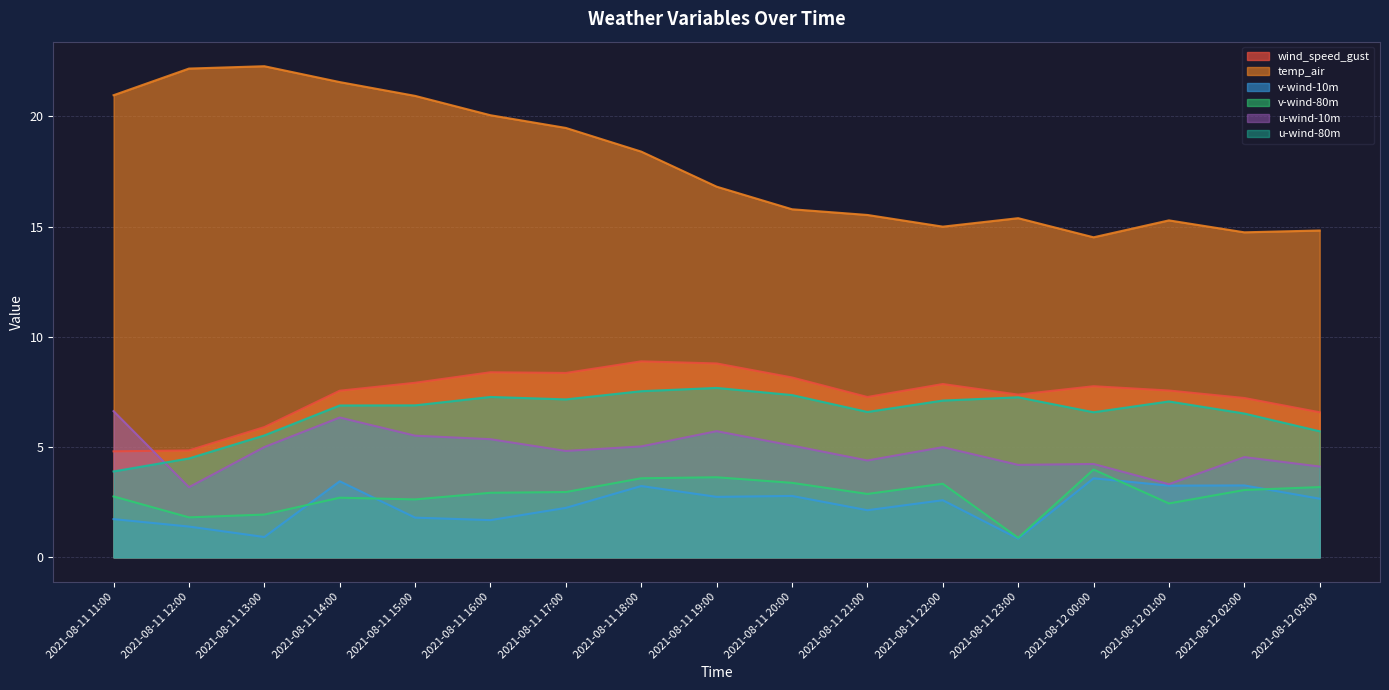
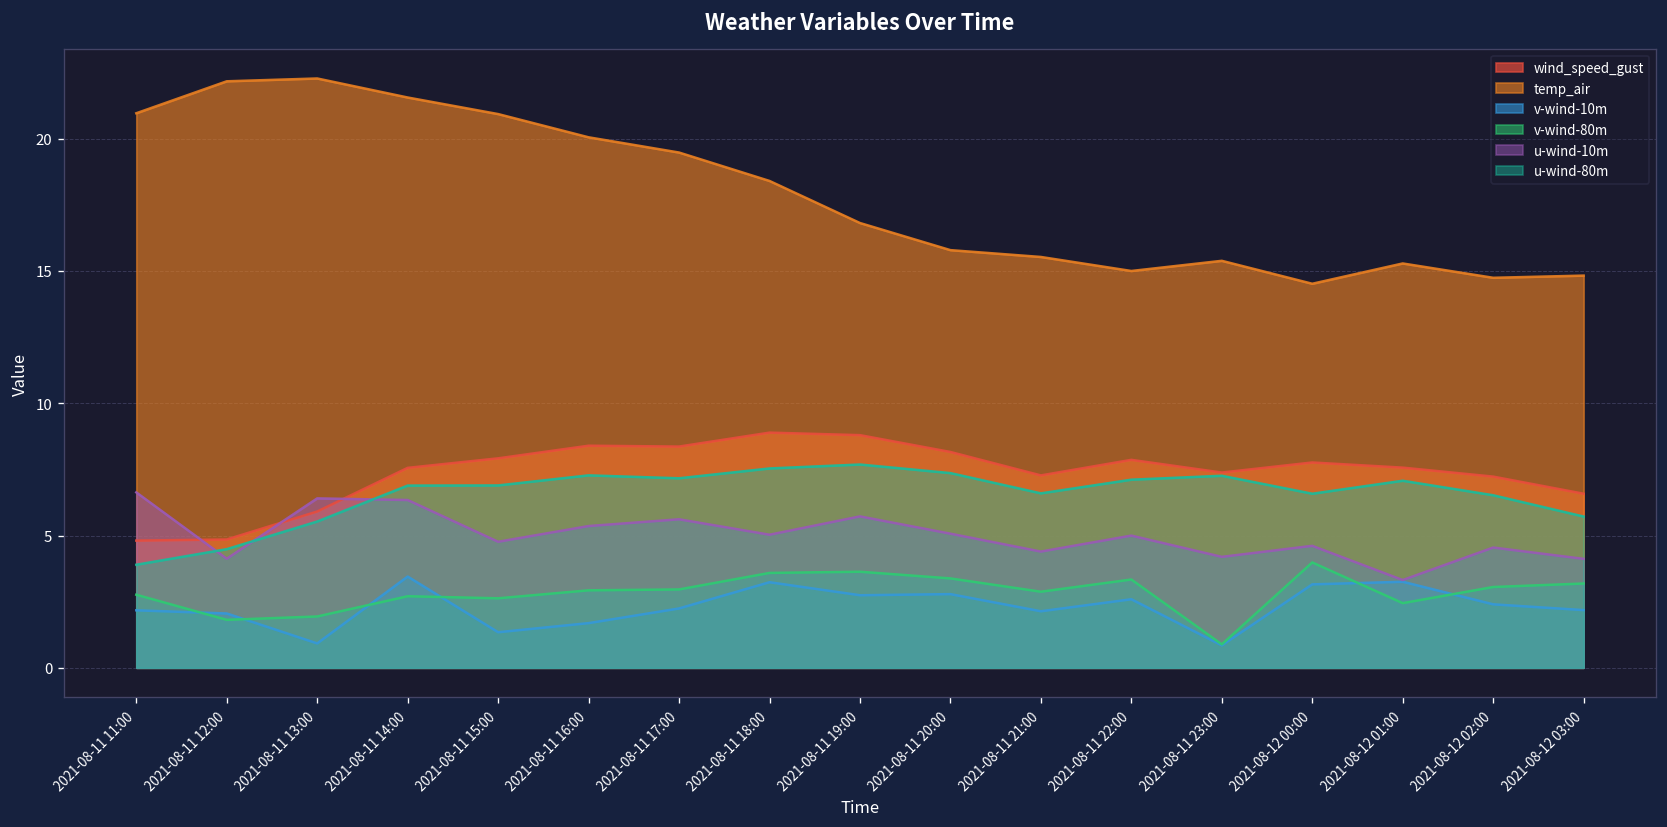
v-wind-10m, 2021-08-11 11:00: 1.7 -> 2.2
v-wind-10m, 2021-08-11 12:00: 1.4 -> 2.1
u-wind-10m, 2021-08-11 12:00: 3.2 -> 4.1
u-wind-10m, 2021-08-11 13:00: 5.0 -> 6.4
v-wind-10m, 2021-08-11 15:00: 1.8 -> 1.3
u-wind-10m, 2021-08-11 15:00: 5.5 -> 4.8
u-wind-10m, 2021-08-11 17:00: 4.8 -> 5.6
v-wind-10m, 2021-08-12 00:00: 3.6 -> 3.2
u-wind-10m, 2021-08-12 00:00: 4.2 -> 4.6
v-wind-10m, 2021-08-12 02:00: 3.3 -> 2.4
v-wind-10m, 2021-08-12 03:00: 2.7 -> 2.2
